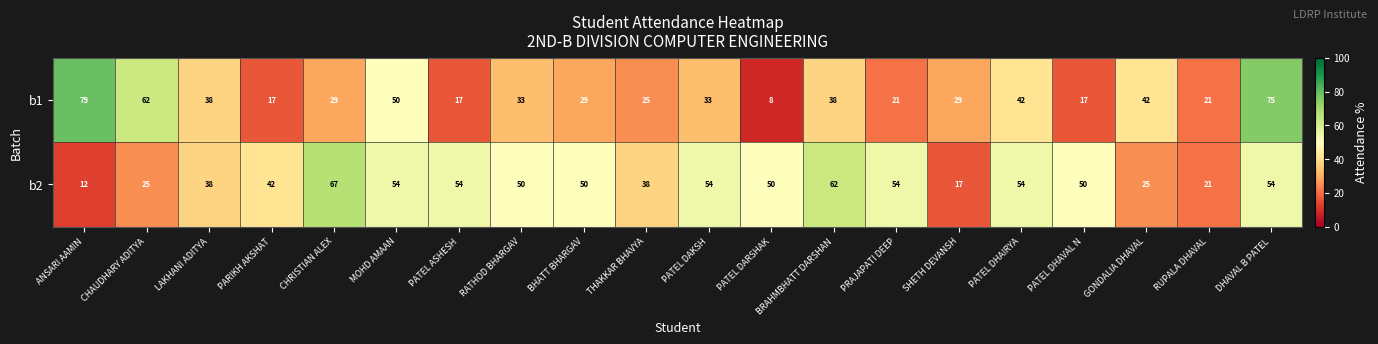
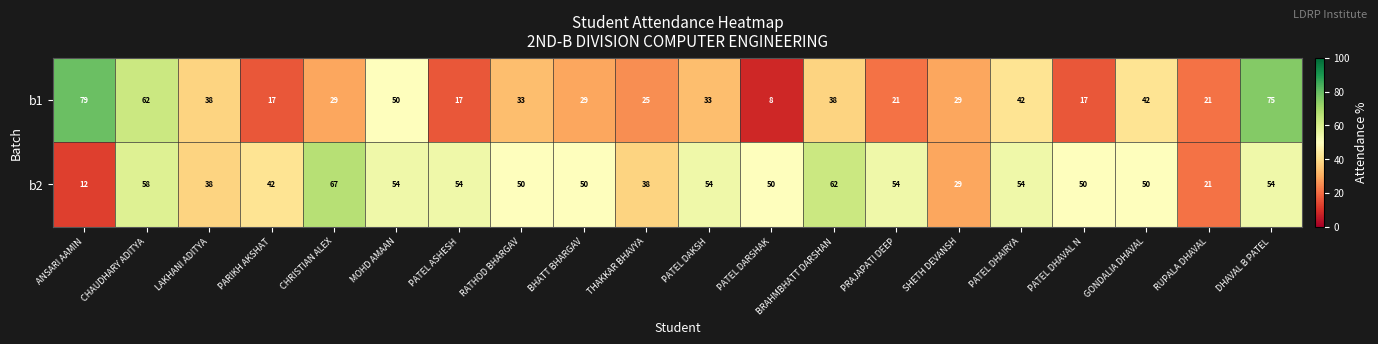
b2, CHAUDHARY ADITYA: 25 -> 58
b2, SHETH DEVANSH: 17 -> 29
b2, GONDALIA DHAVAL: 25 -> 50
